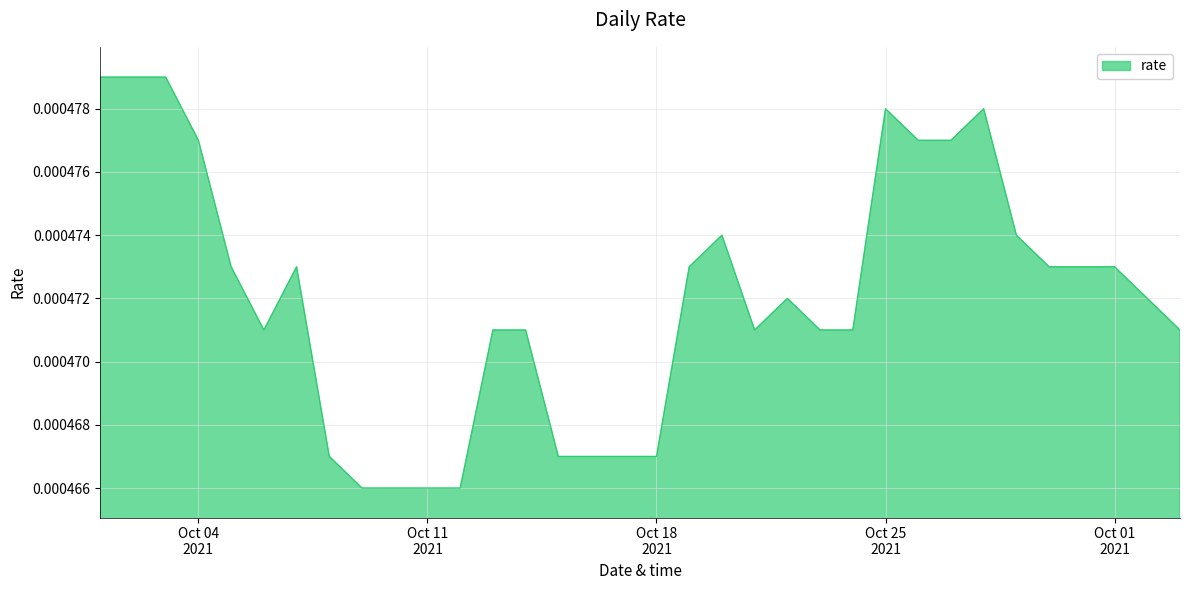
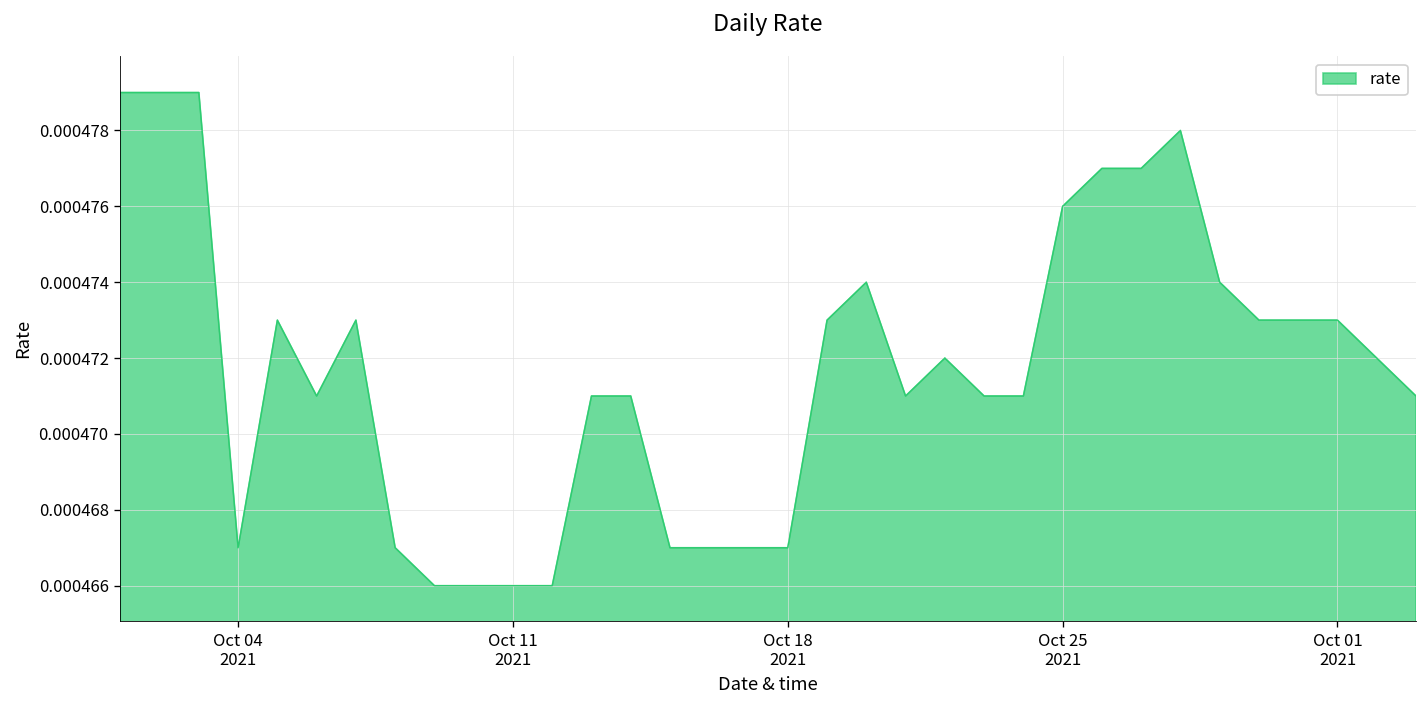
Oct 04 2021: 0.000477 -> 0.000467
Oct 25 2021: 0.000478 -> 0.000476
